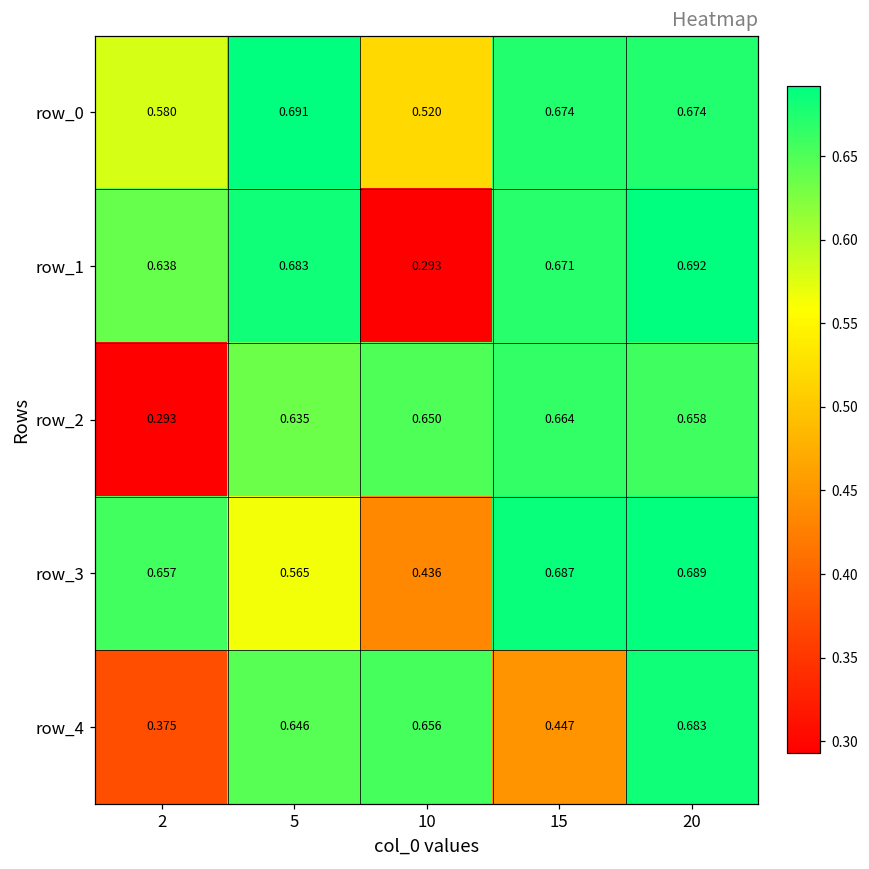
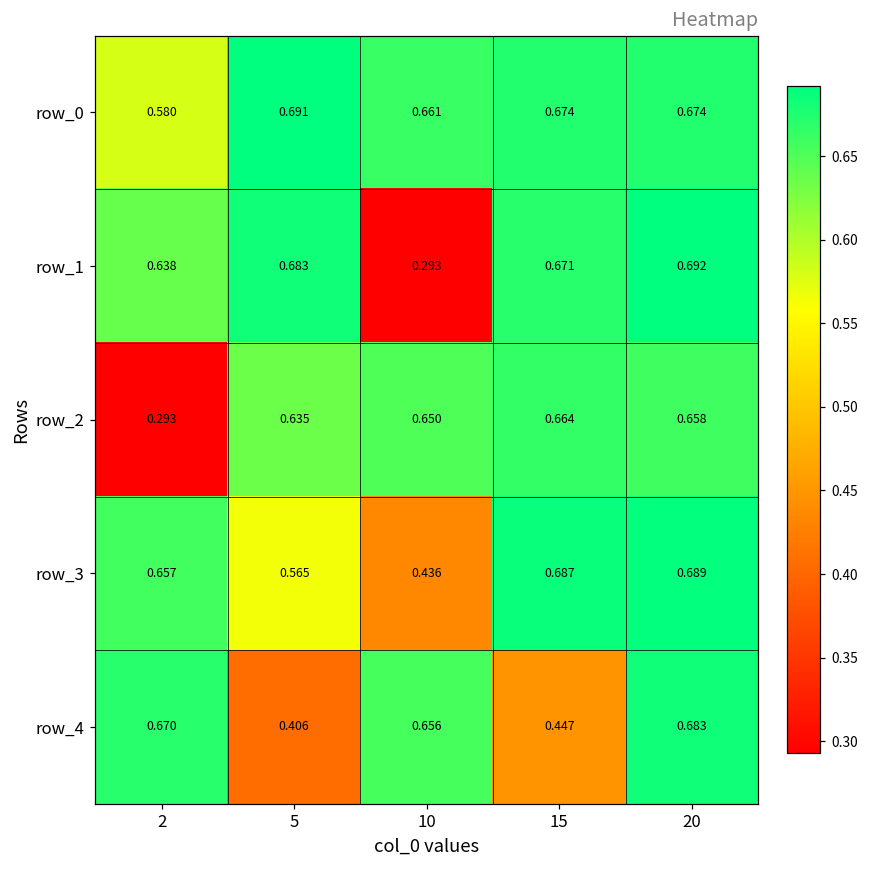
row_0, 10: 0.520 -> 0.661
row_4, 2: 0.375 -> 0.670
row_4, 5: 0.646 -> 0.406
